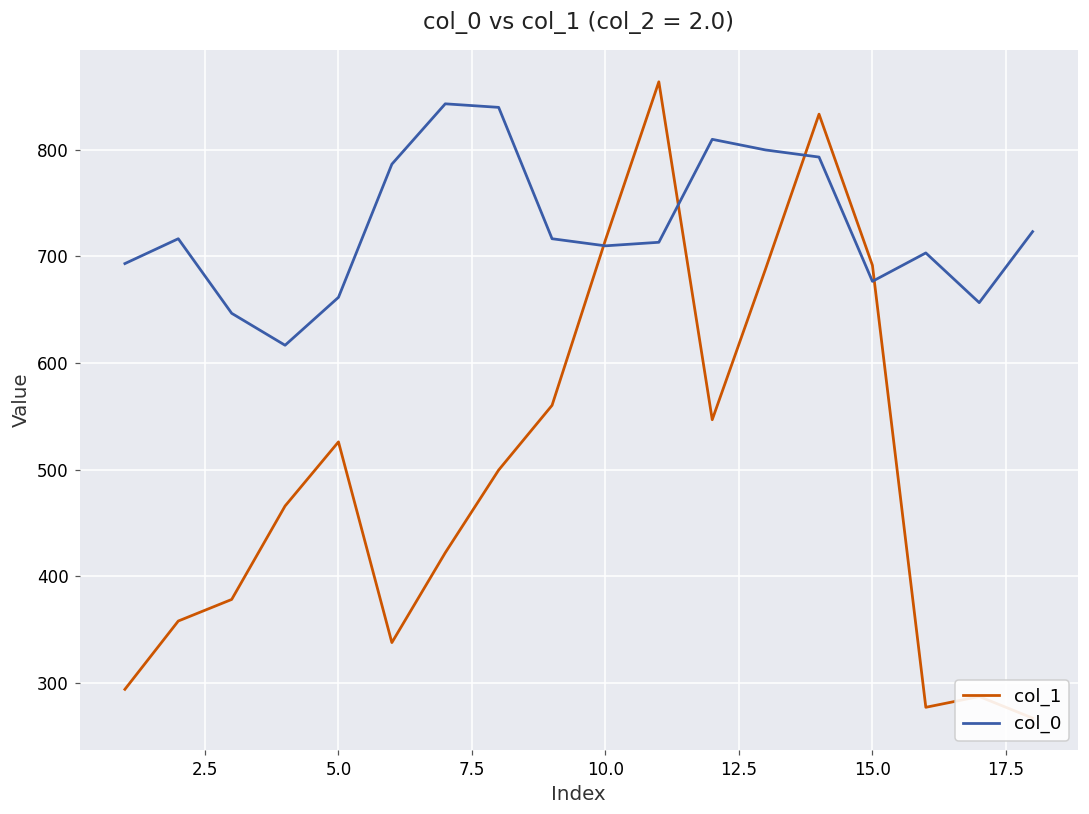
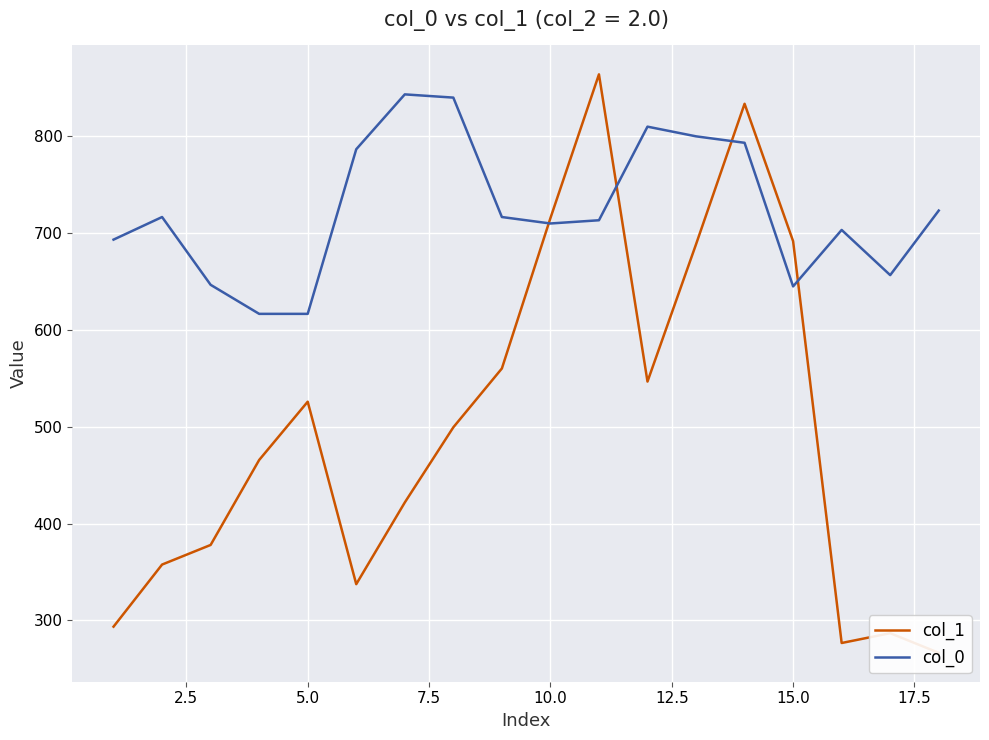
col_0, 5.0: 660 -> 620
col_0, 15.0: 680 -> 650
